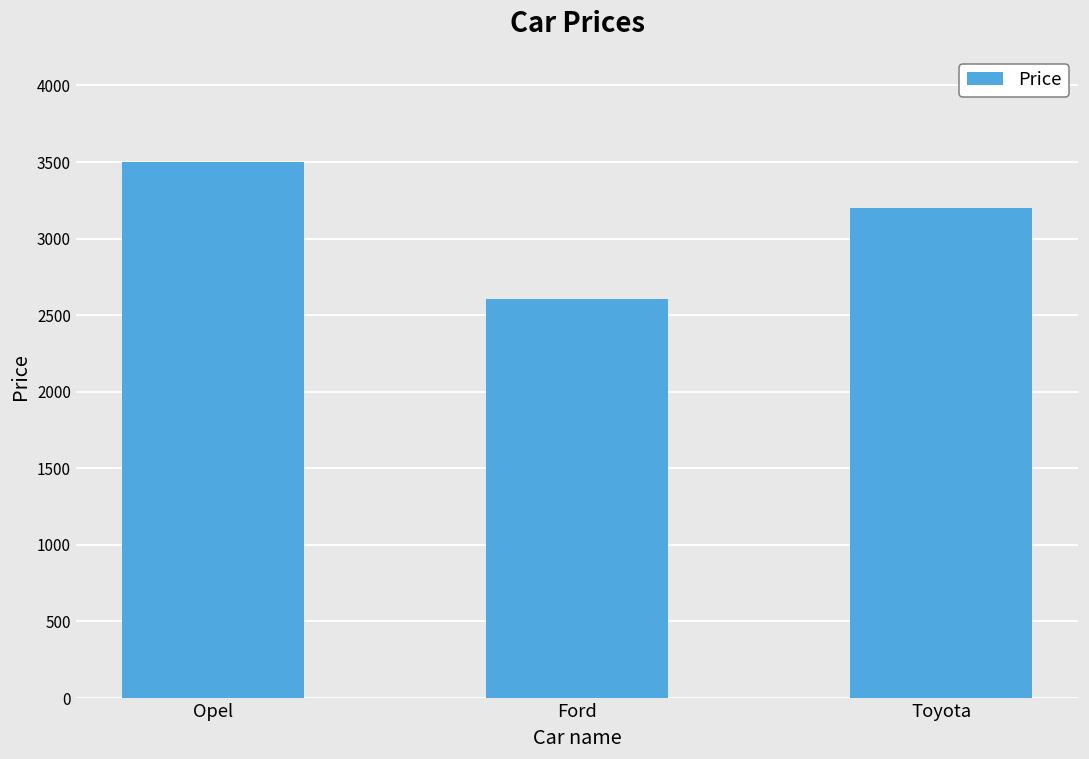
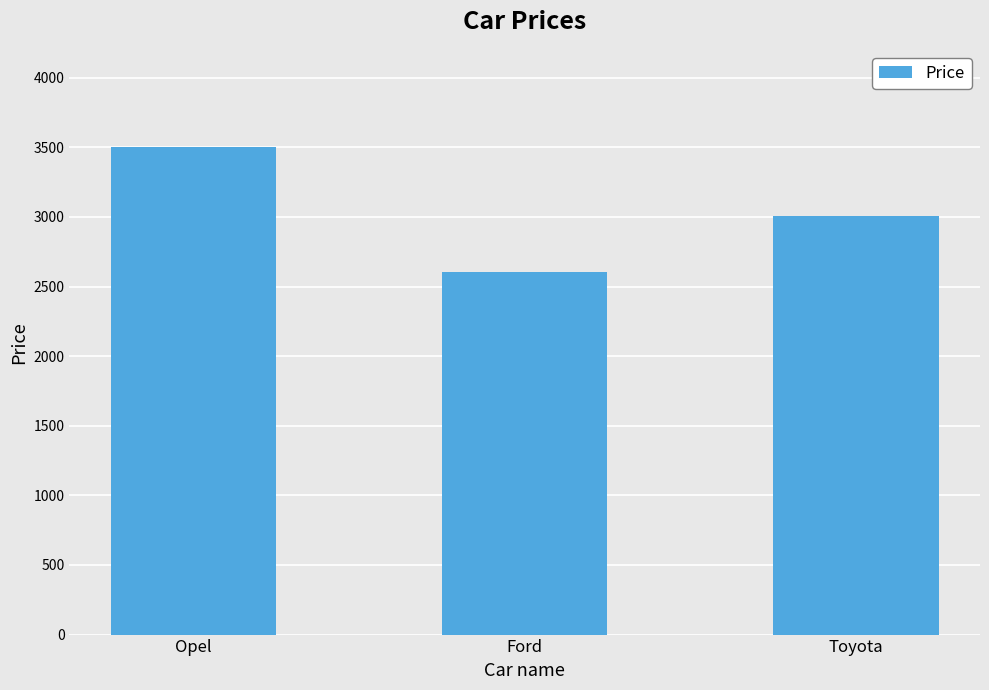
Toyota: 3200 -> 3000
